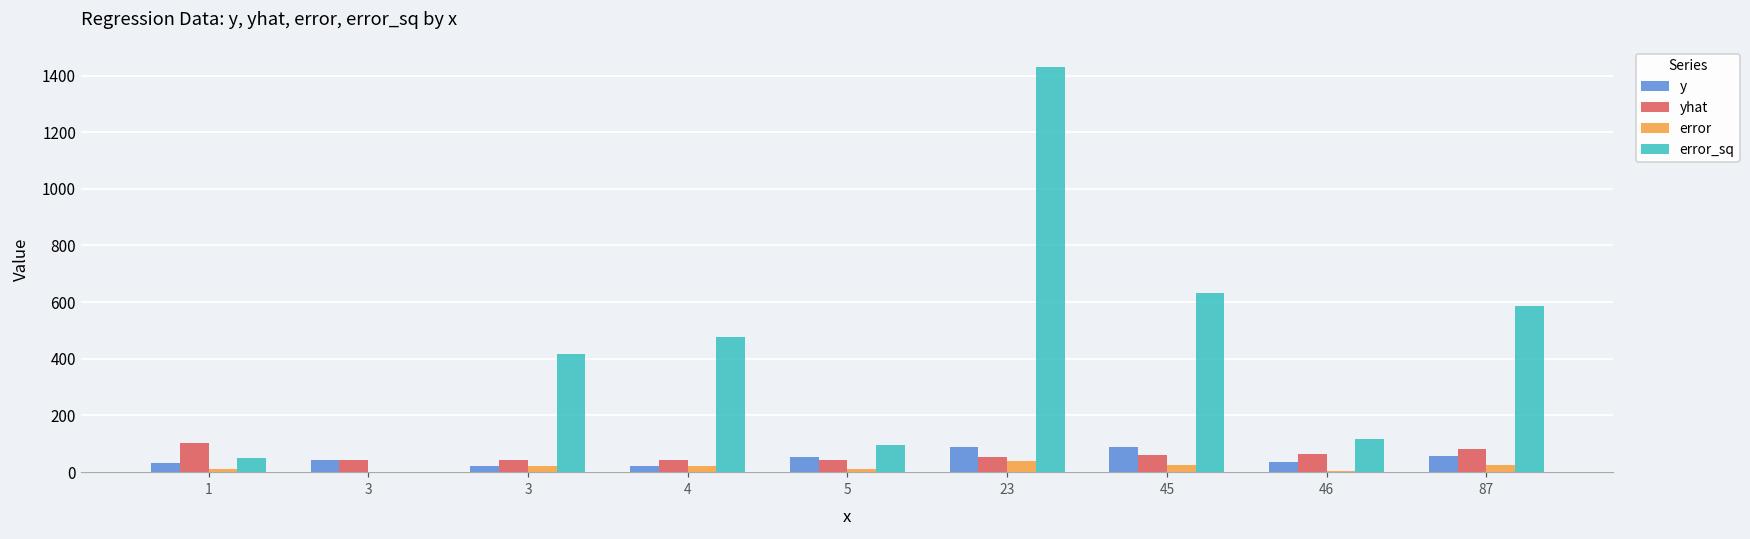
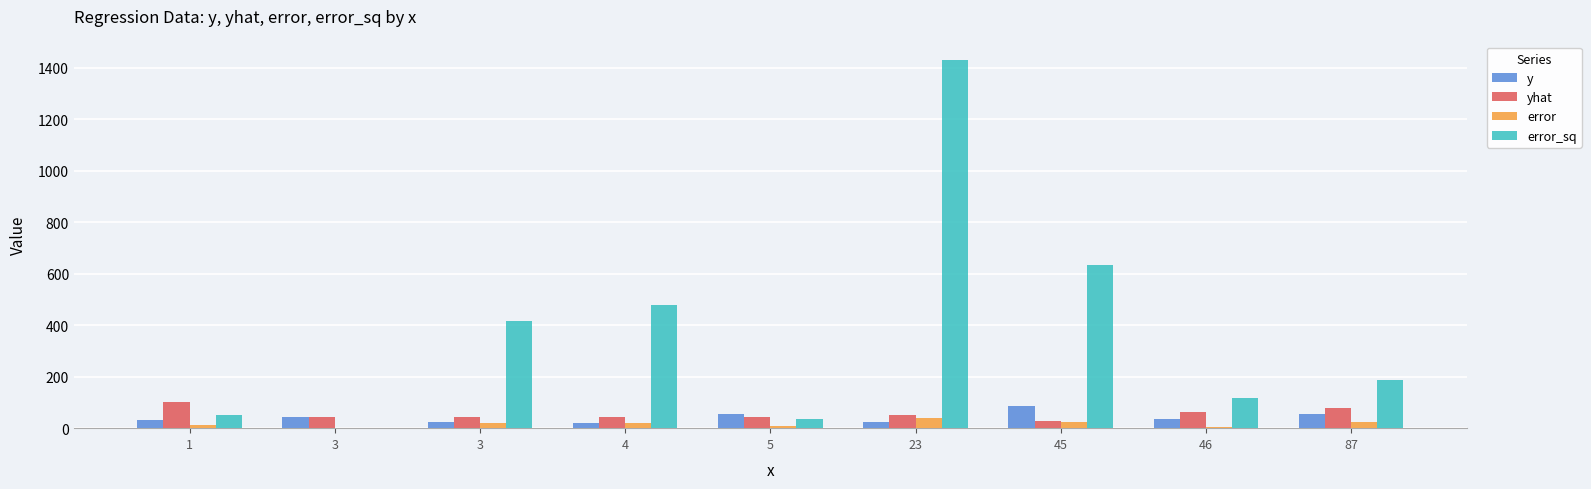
error_sq, 5: 90 -> 30
y, 23: 90 -> 20
yhat, 45: 60 -> 30
error_sq, 87: 590 -> 190
